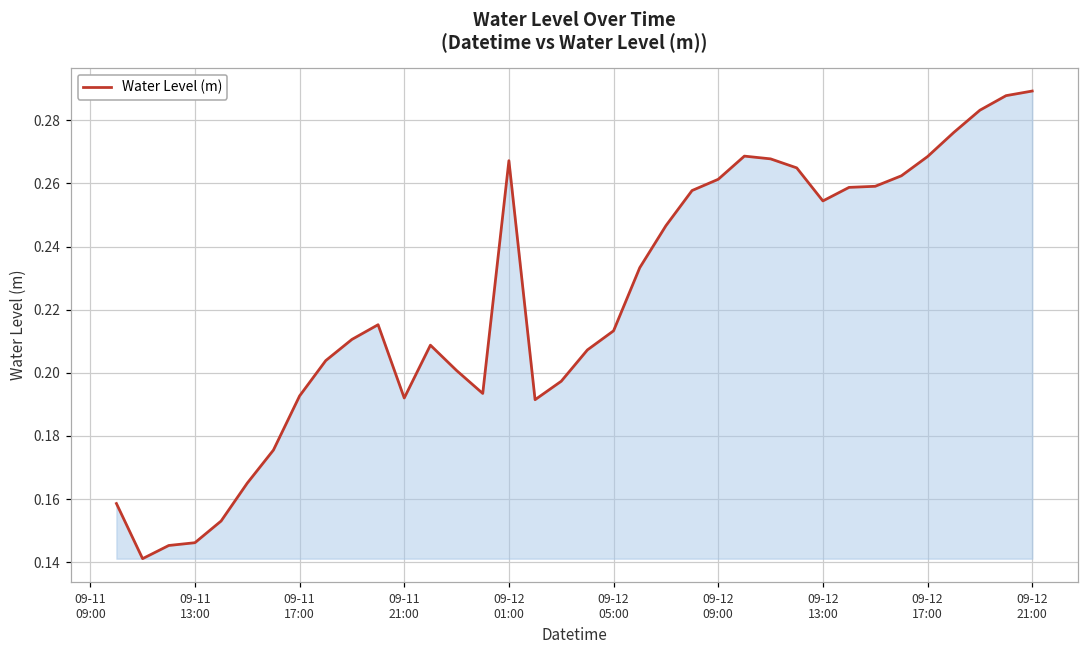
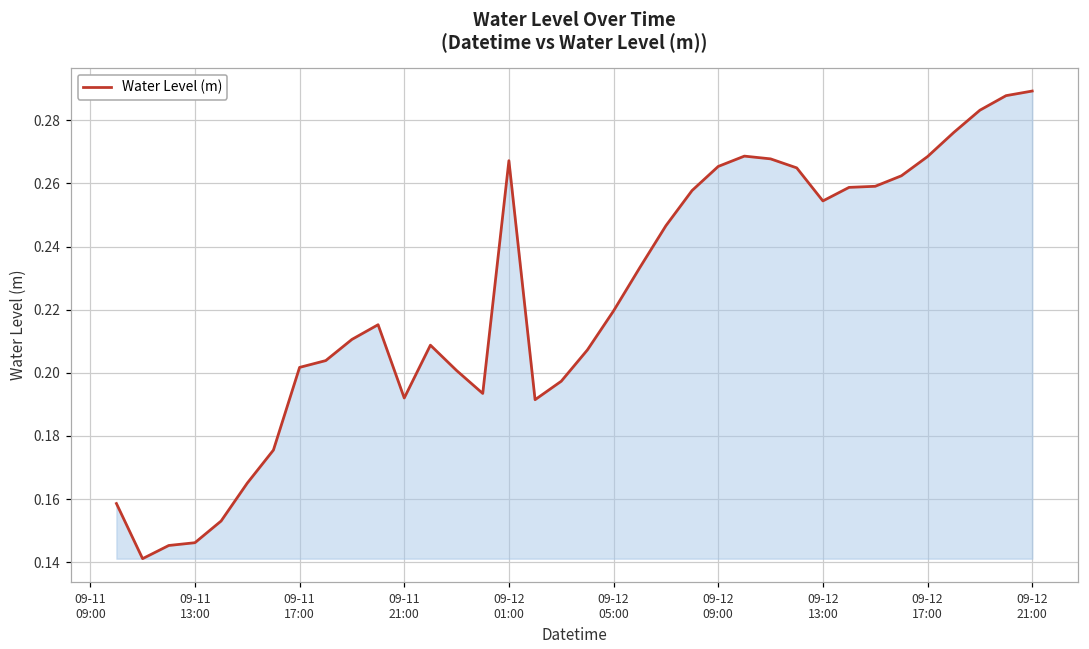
09-11 17:00: 0.193 -> 0.202
09-12 05:00: 0.213 -> 0.220
09-12 09:00: 0.261 -> 0.265
